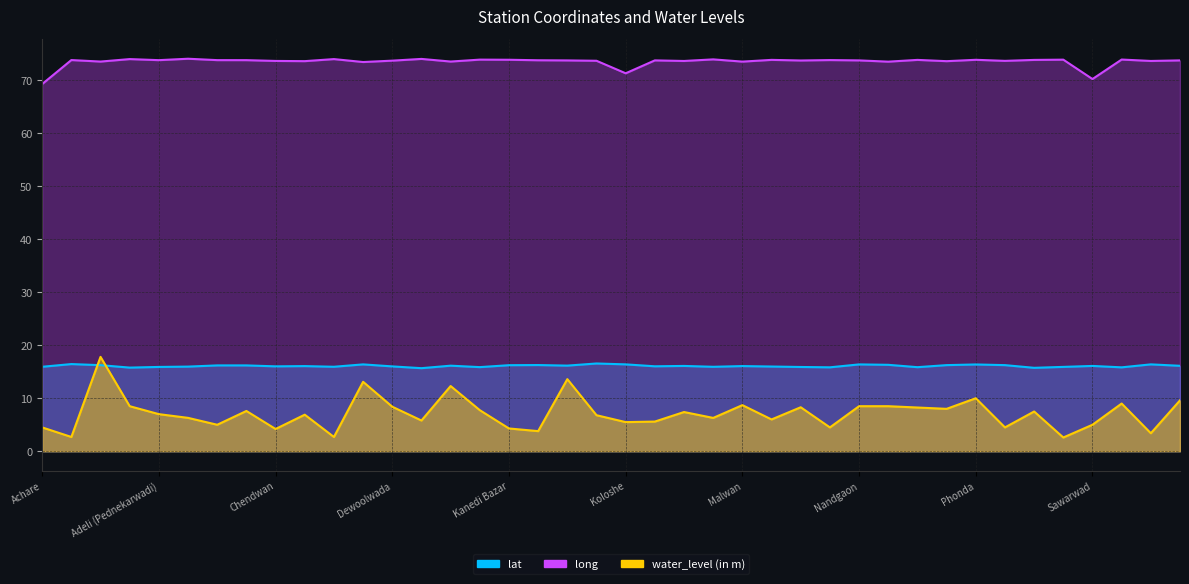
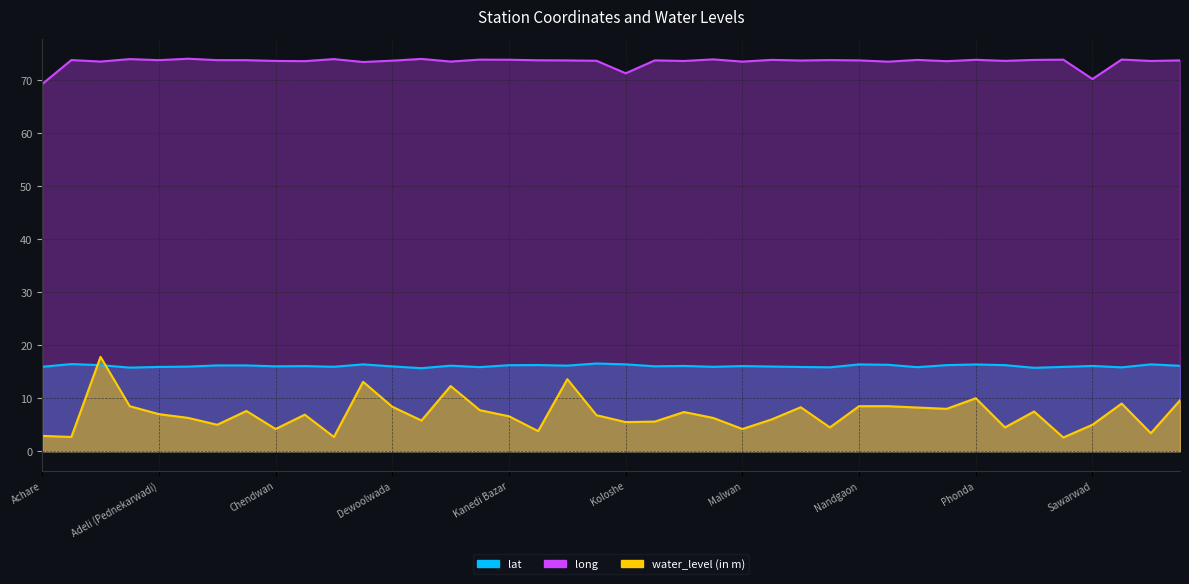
water_level (in m), Achare: 5 -> 3
water_level (in m), Kanedi Bazar: 4 -> 7
water_level (in m), Malwan: 9 -> 4
